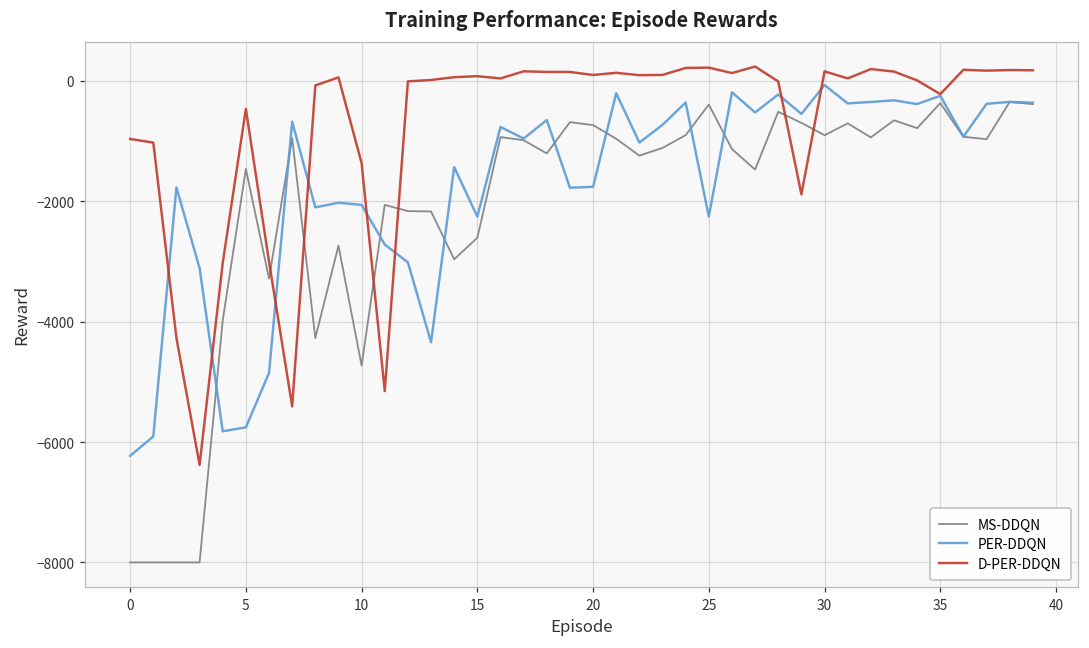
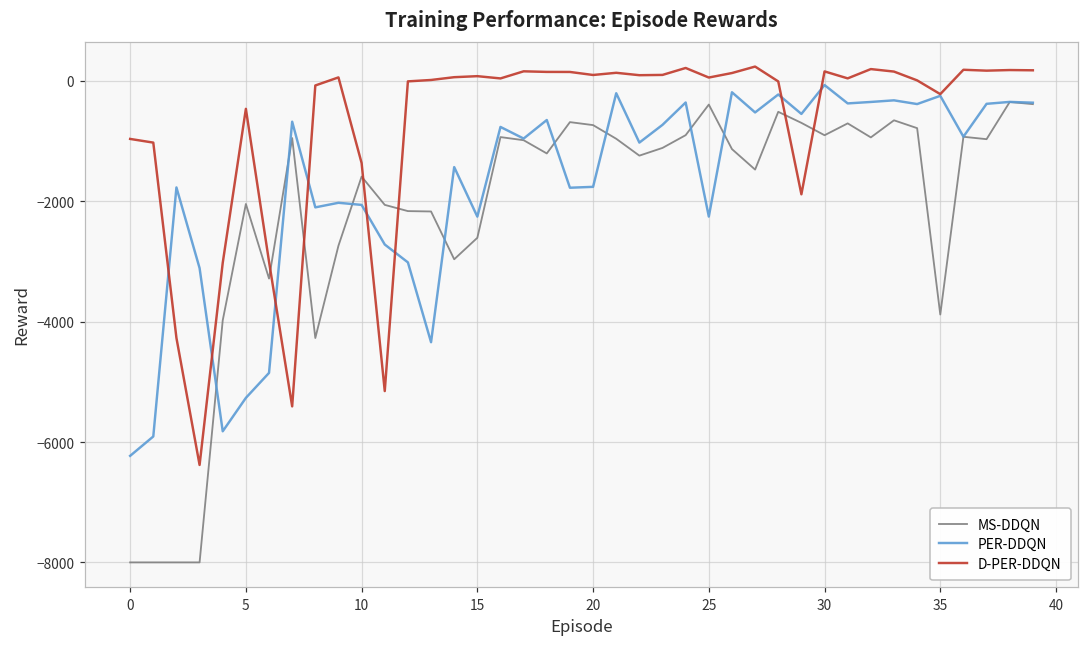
MS-DDQN, 5: -1500 -> -2000
PER-DDQN, 5: -5800 -> -5300
MS-DDQN, 10: -4700 -> -1600
D-PER-DDQN, 25: 200 -> 100
MS-DDQN, 35: -400 -> -3900
